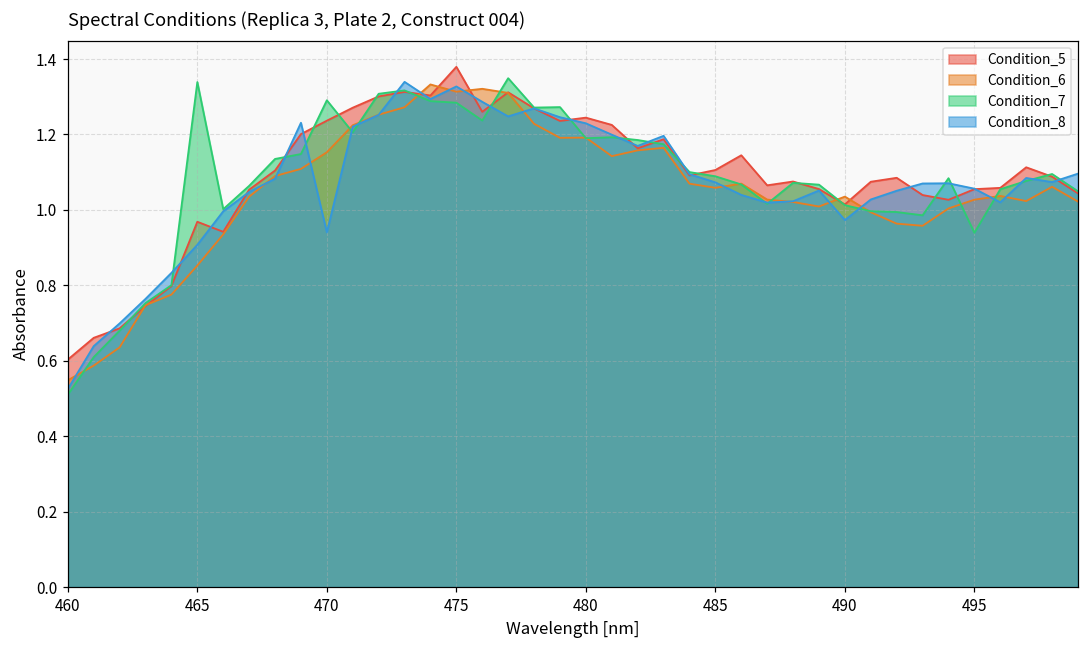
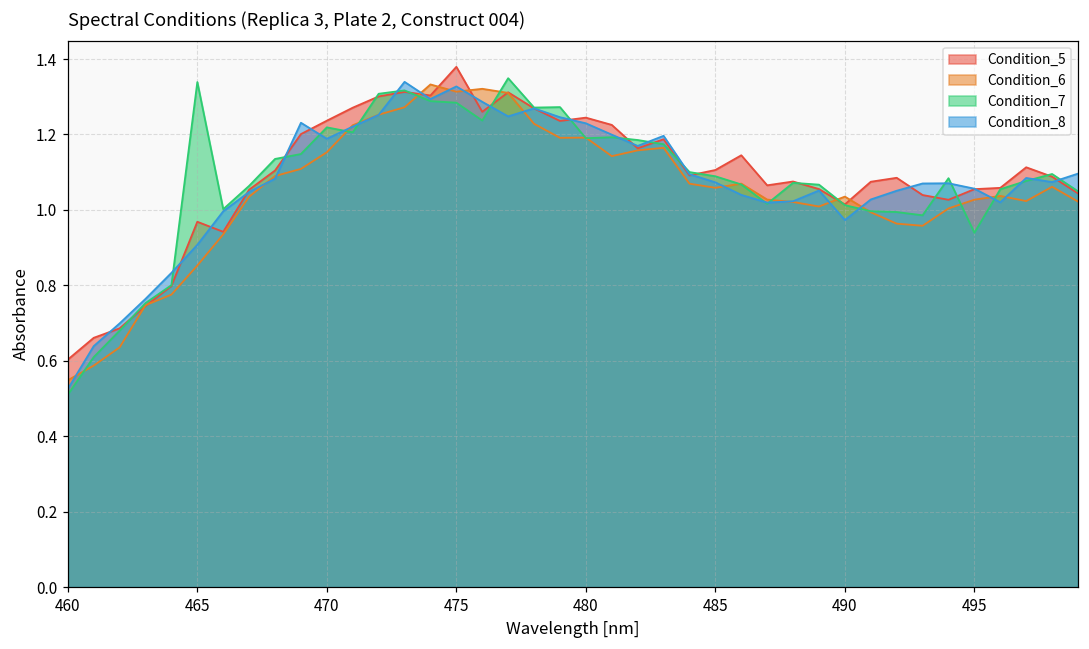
Condition_7, 470: 1.29 -> 1.22
Condition_8, 470: 0.94 -> 1.19
